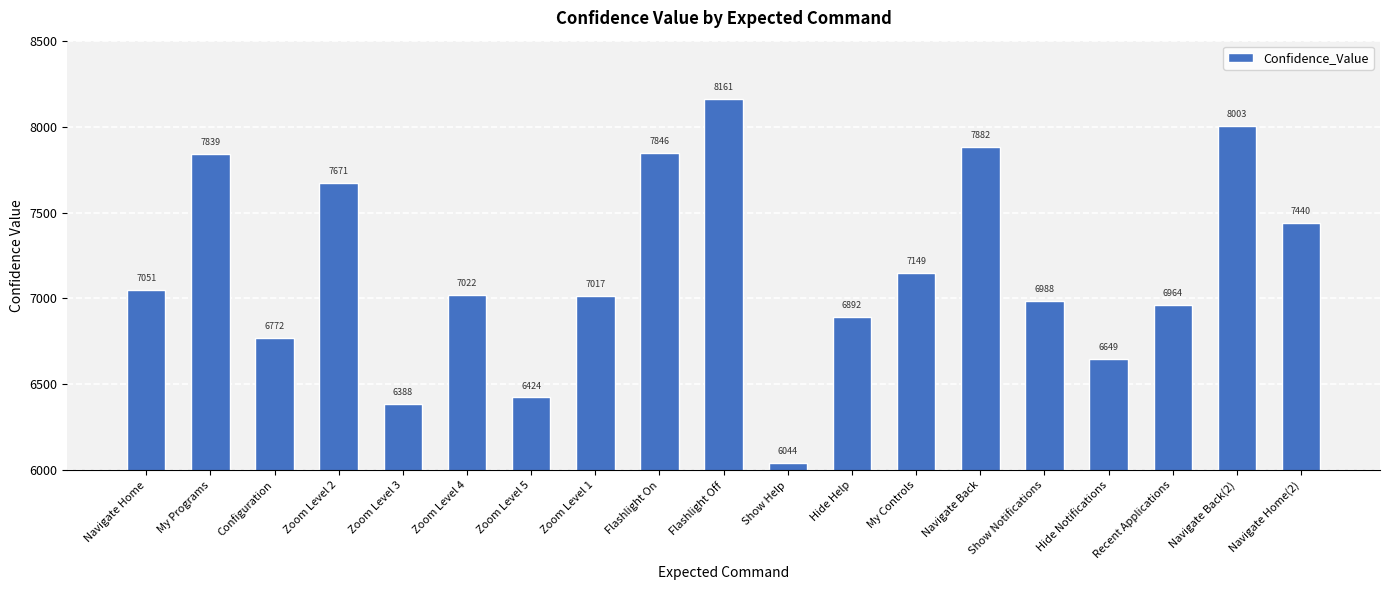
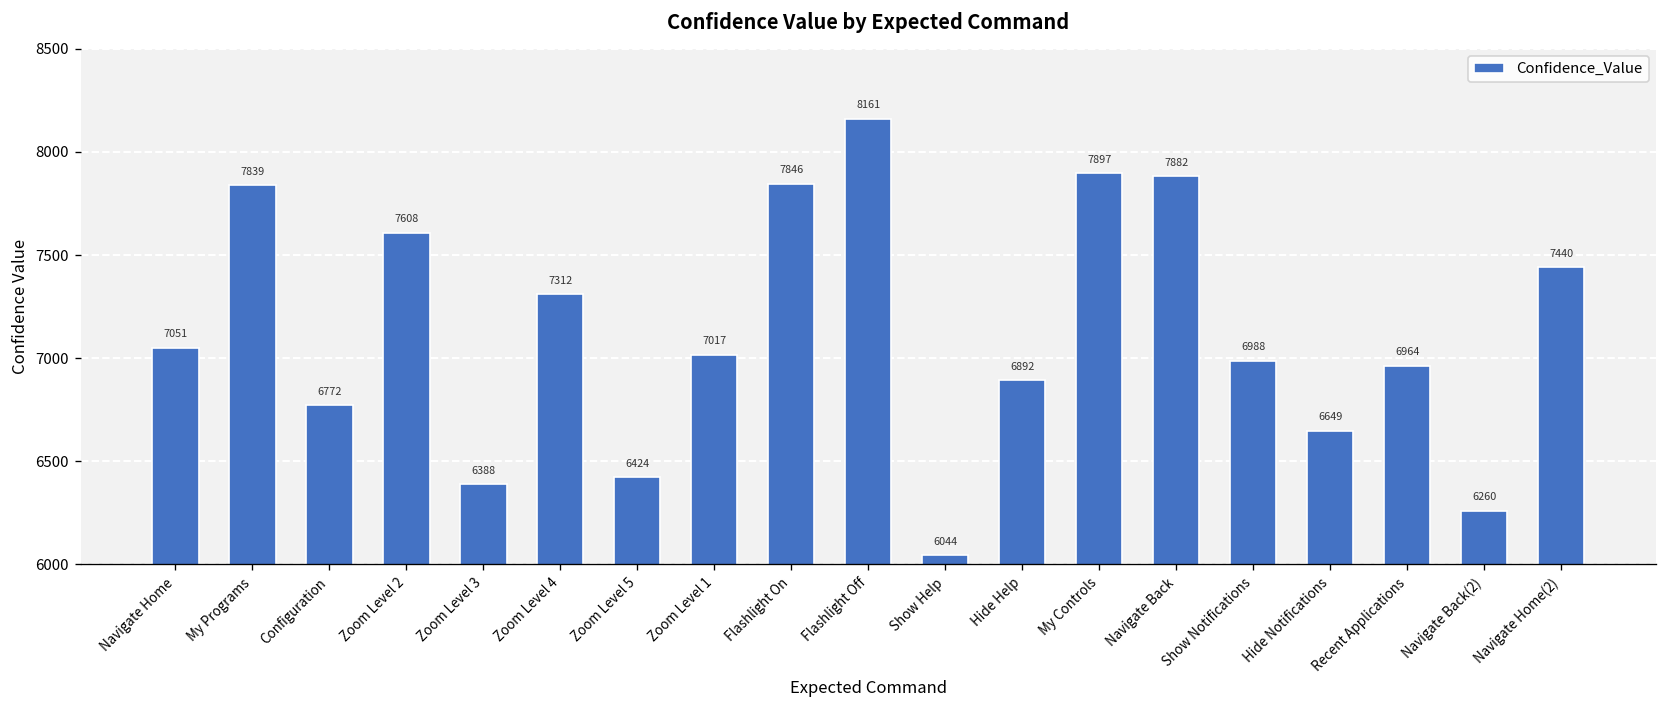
Zoom Level 2: 7671 -> 7608
Zoom Level 4: 7022 -> 7312
My Controls: 7149 -> 7897
Navigate Back(2): 8003 -> 6260
